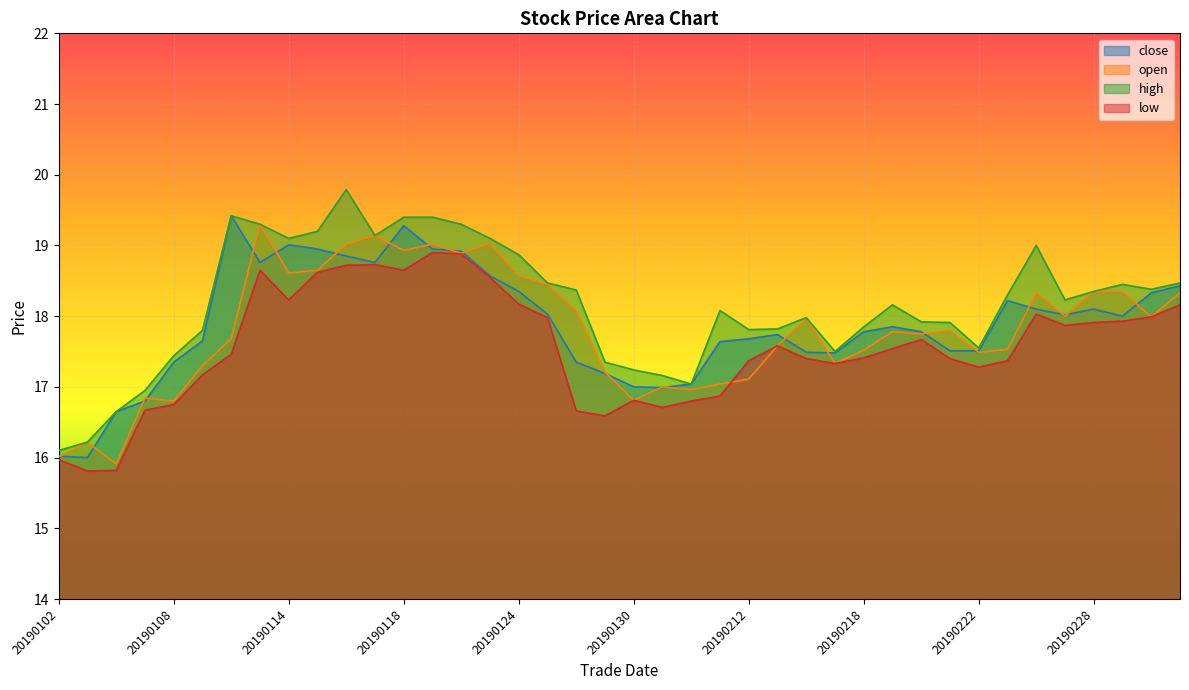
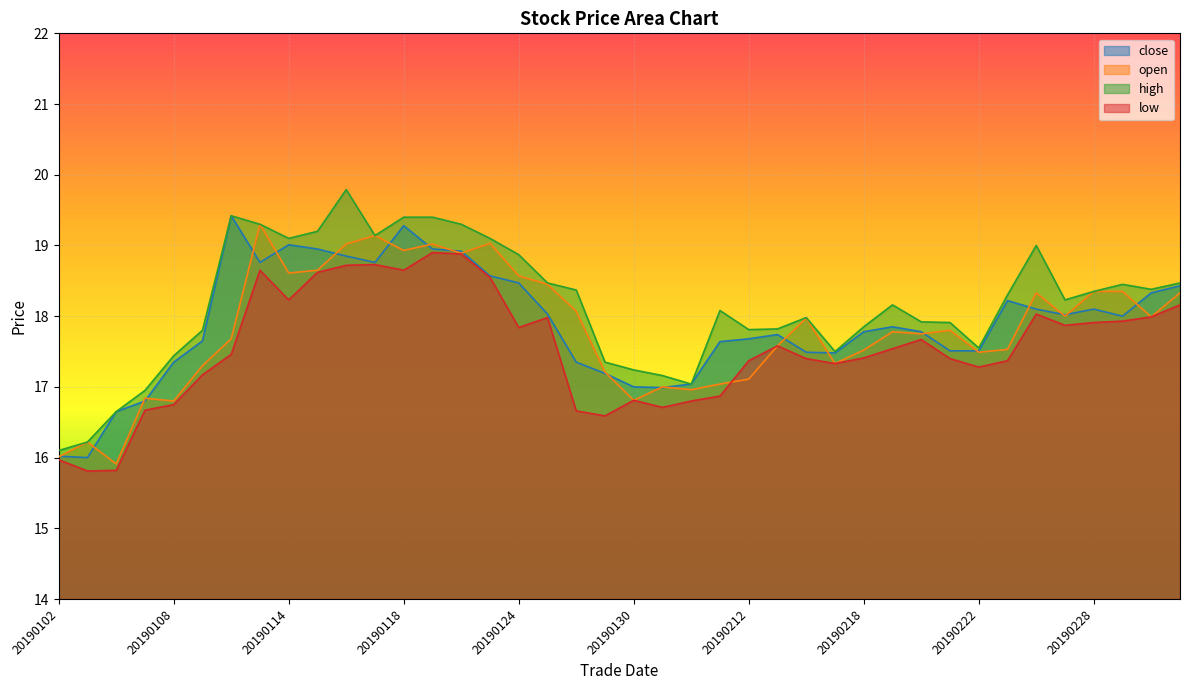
close, 20190124: 18.4 -> 18.5
low, 20190124: 18.2 -> 17.8
